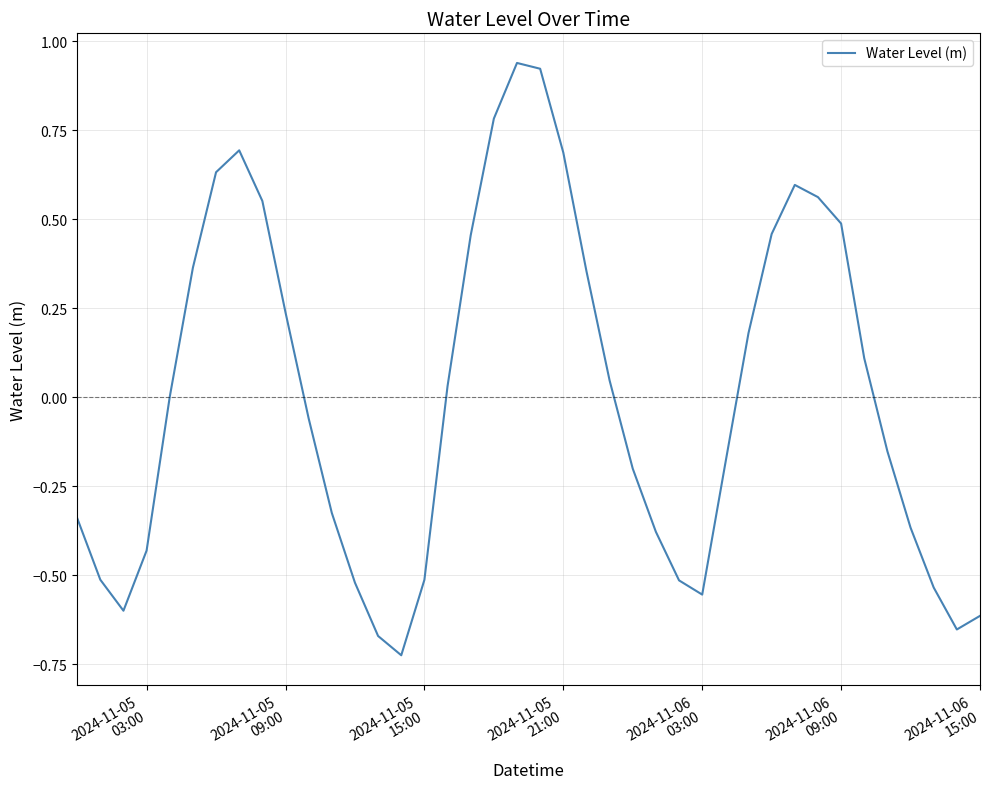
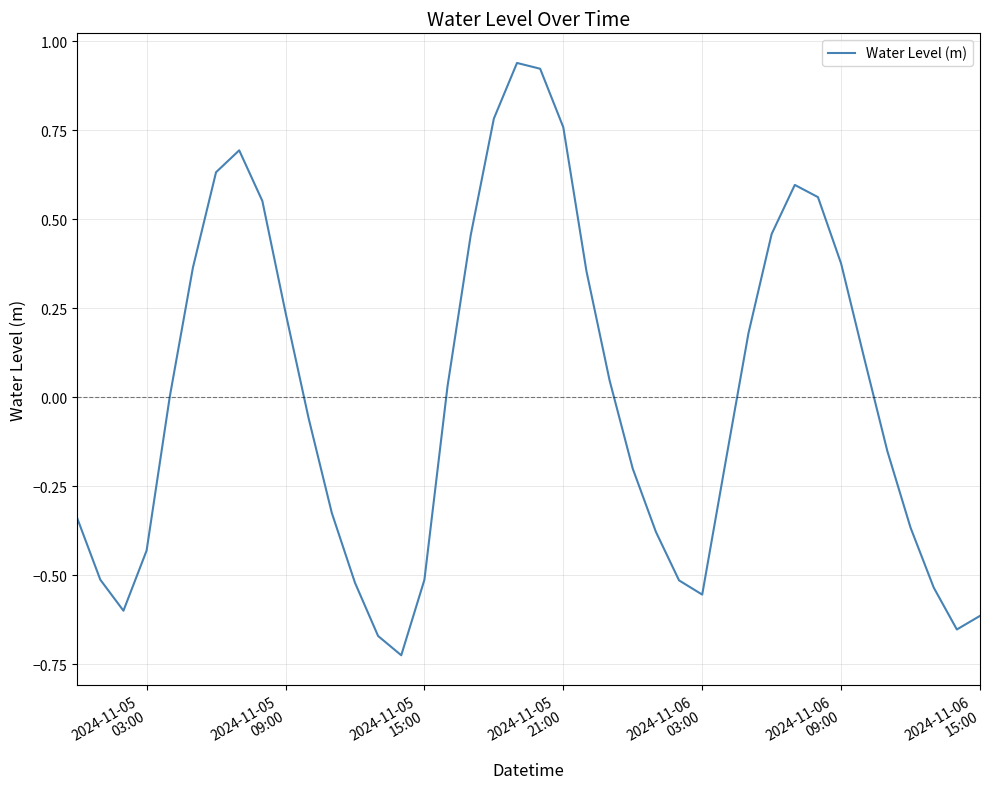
2024-11-05 21:00: 0.69 -> 0.76
2024-11-06 09:00: 0.49 -> 0.38
